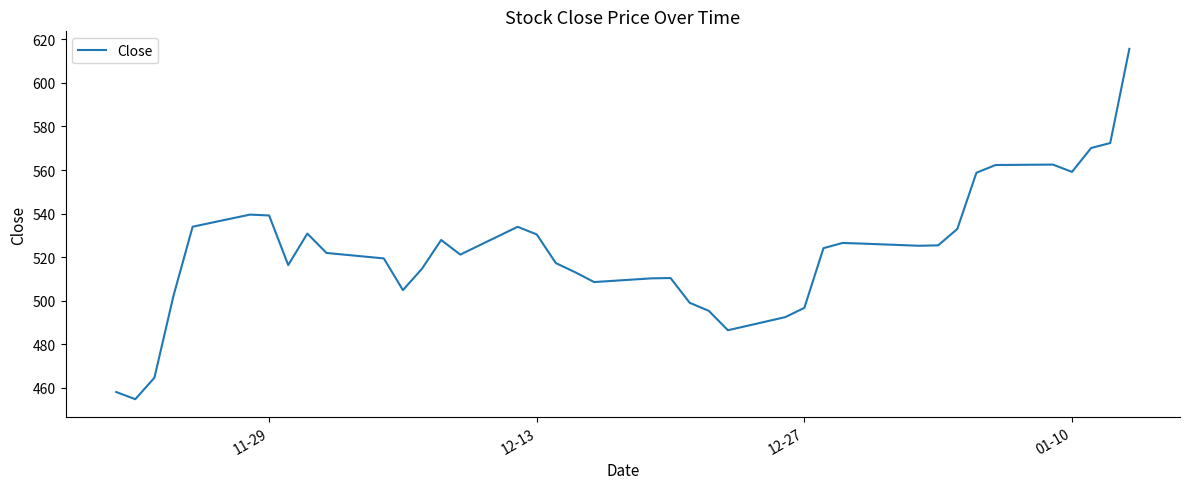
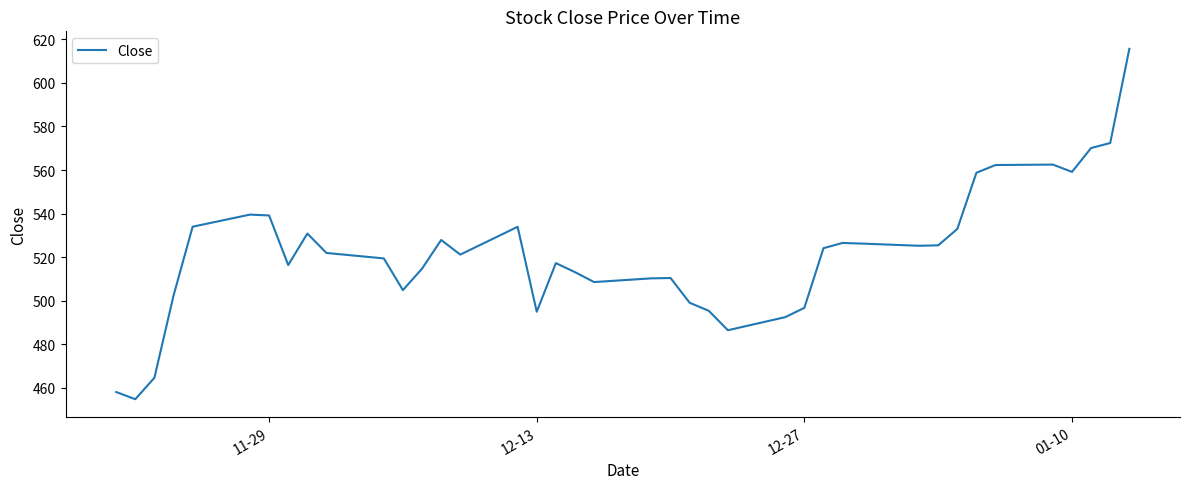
12-13: 530 -> 495
